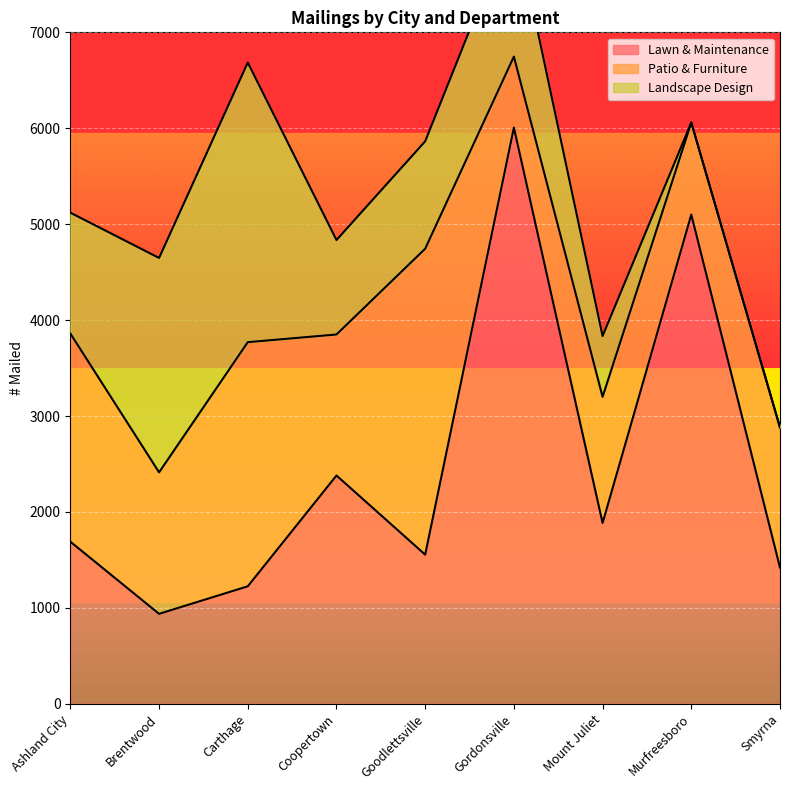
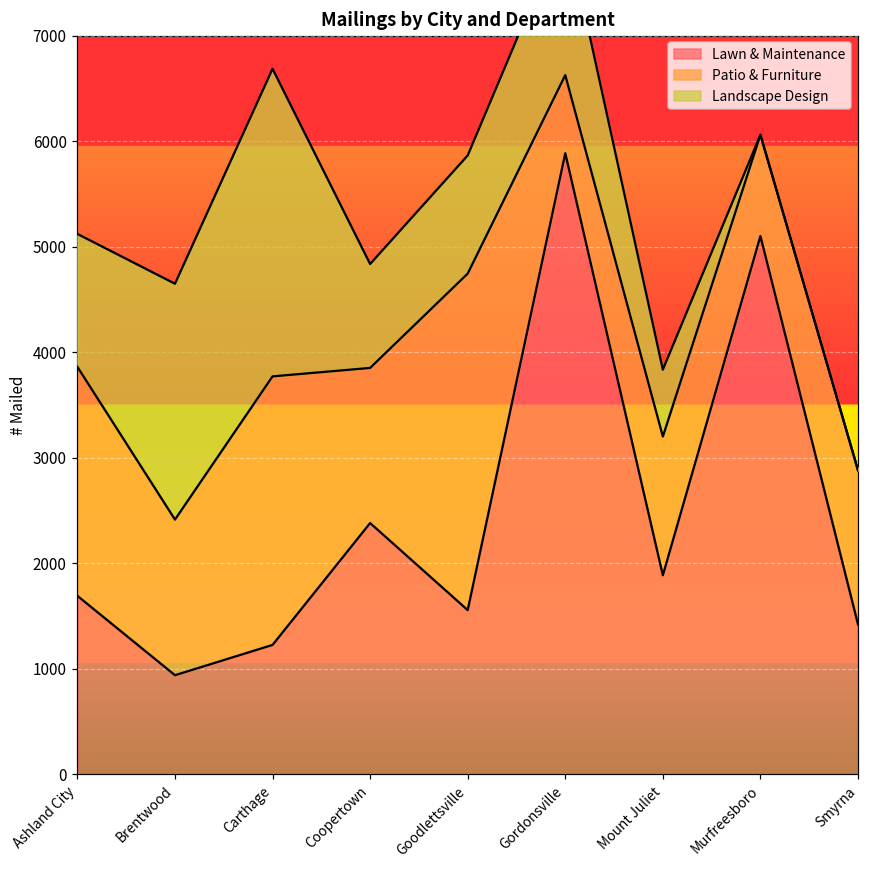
Lawn & Maintenance, Gordonsville: 6000 -> 5900
